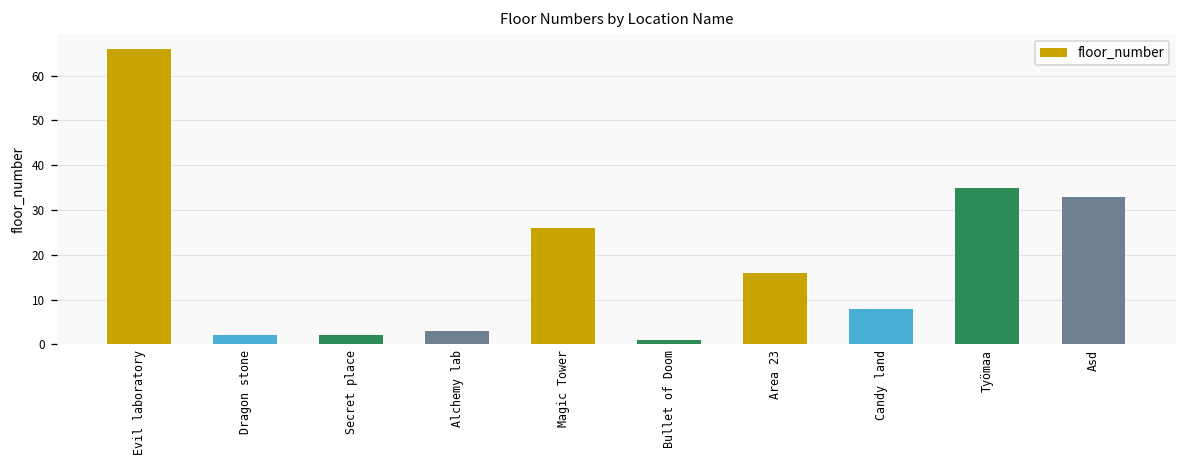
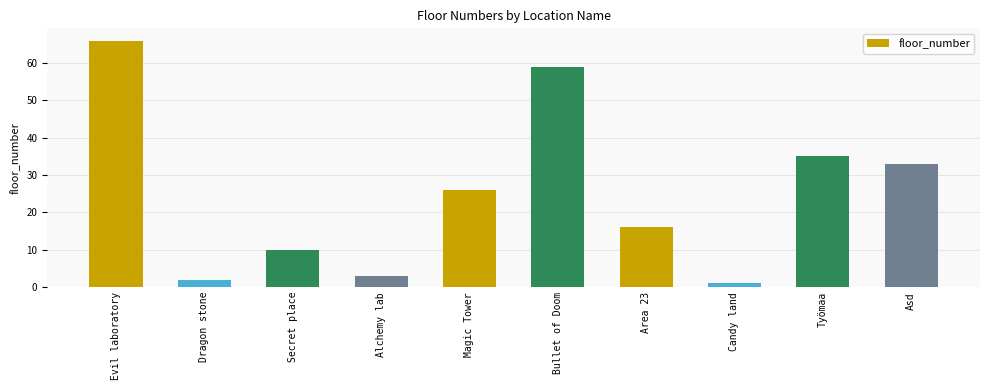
Secret place: 2 -> 10
Bullet of Doom: 1 -> 59
Candy land: 8 -> 1
